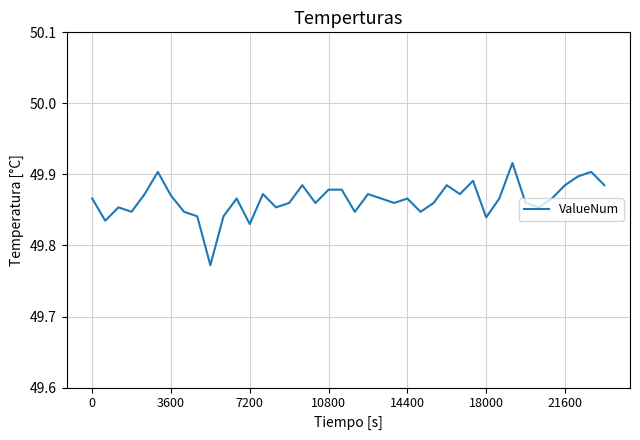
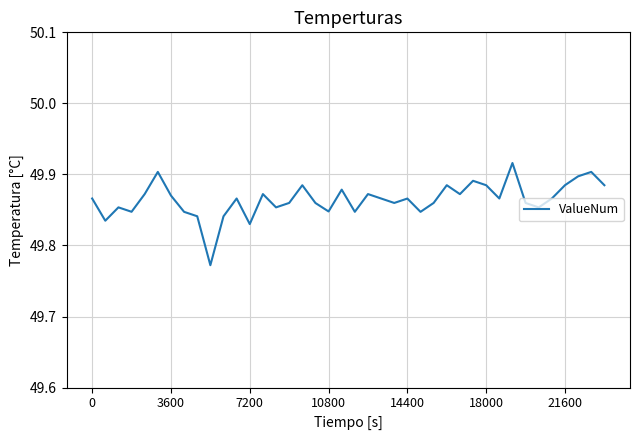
10800: 49.88 -> 49.85
18000: 49.84 -> 49.88
